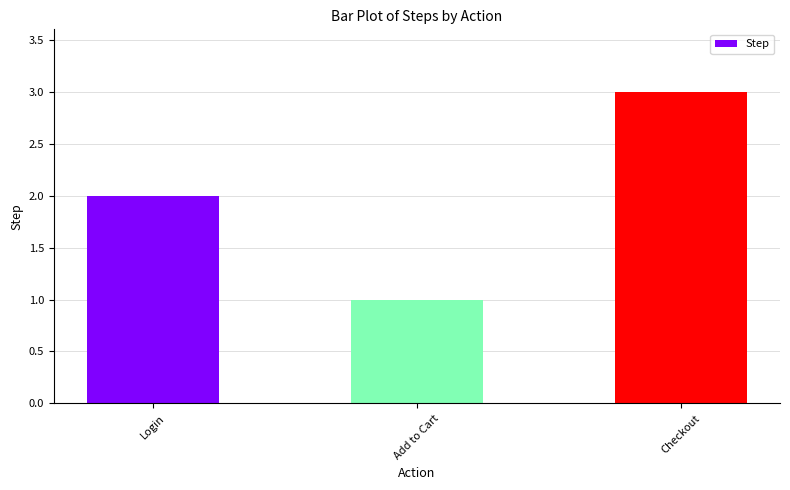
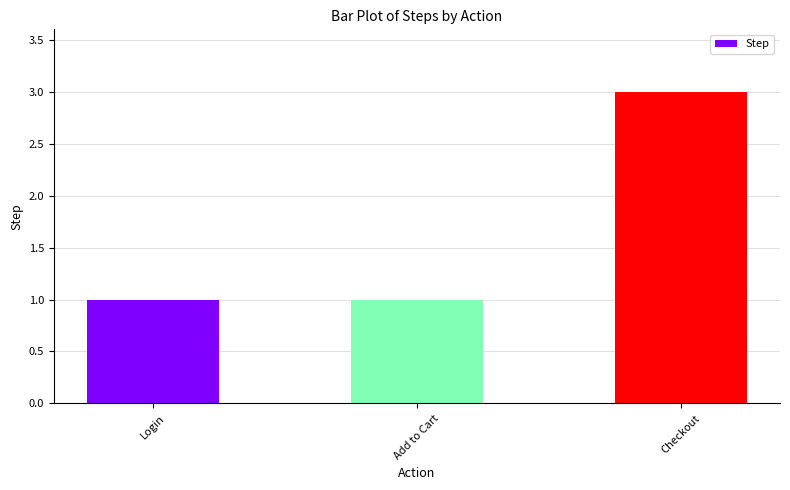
Login: 2 -> 1
